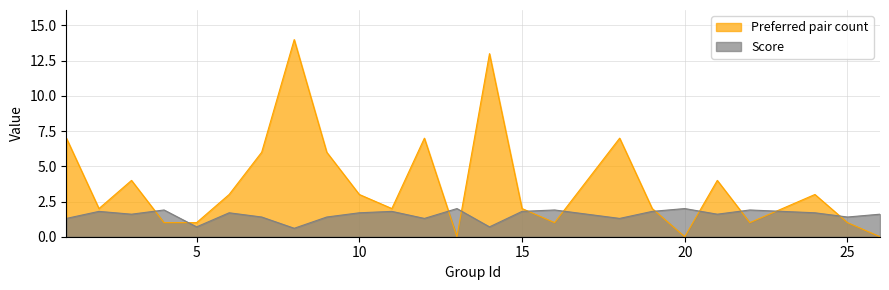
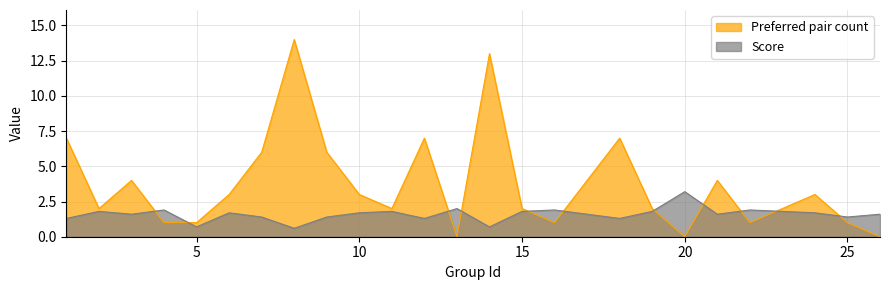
Score, 20: 2.0 -> 3.2
